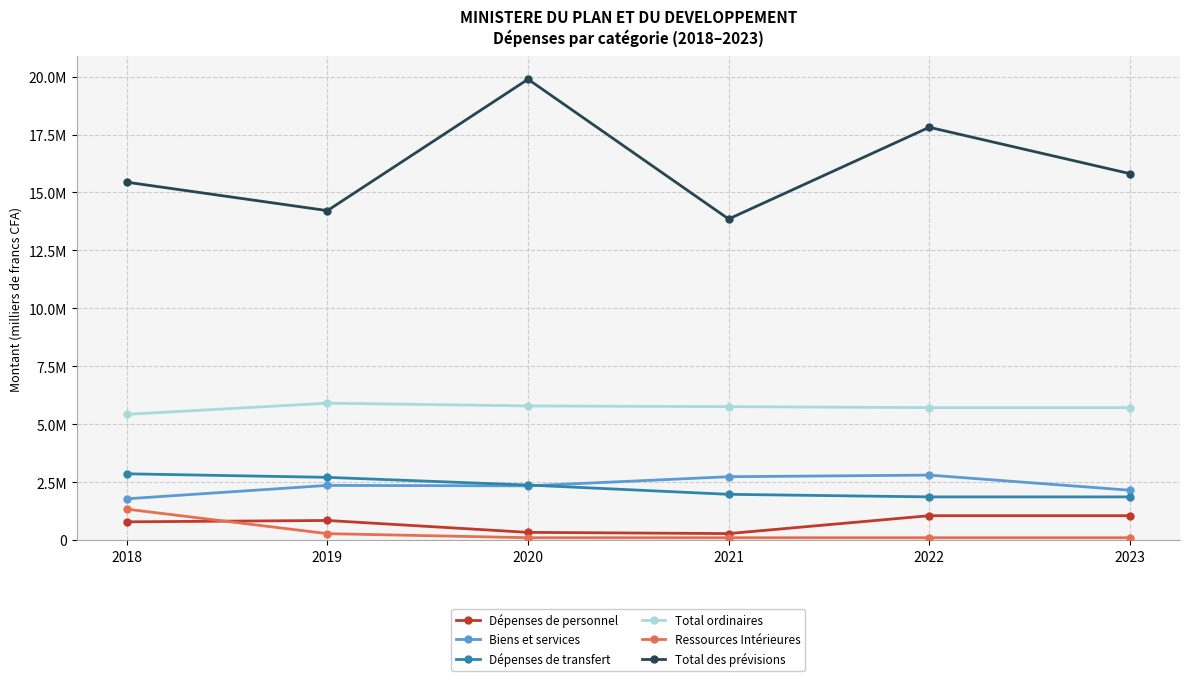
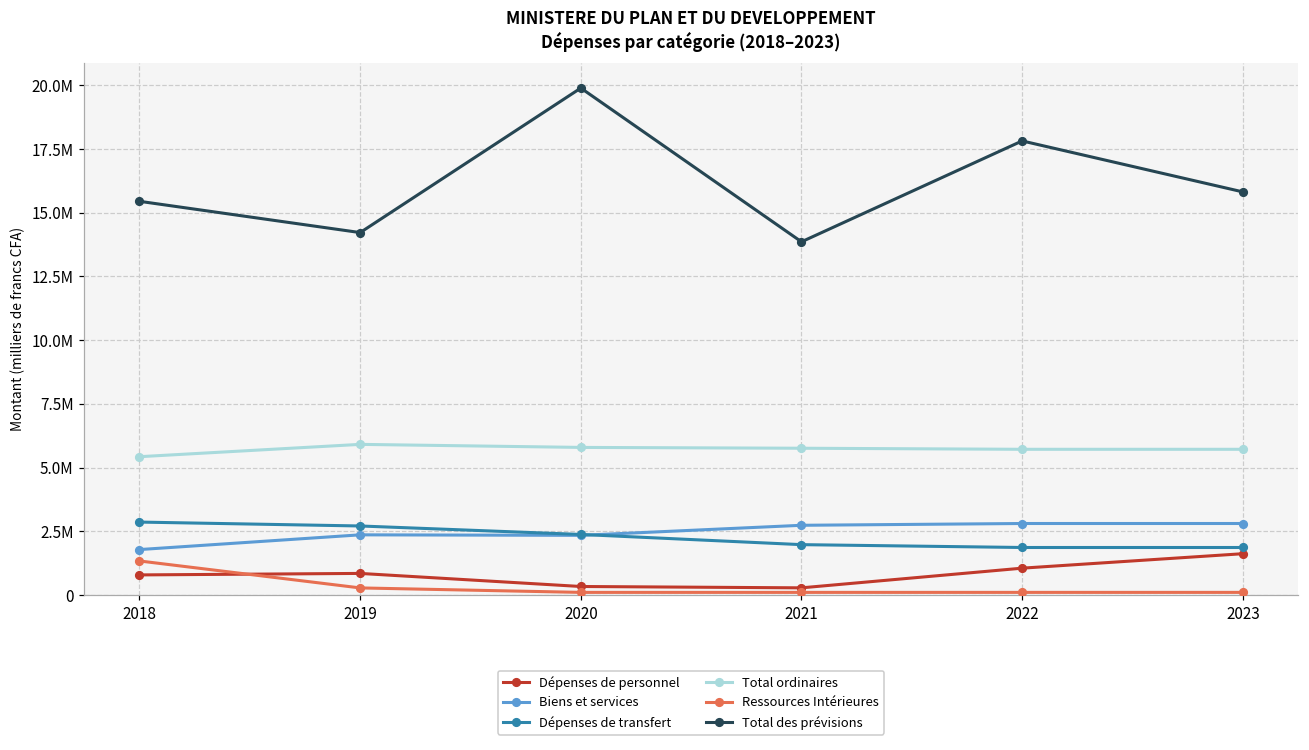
Dépenses de personnel, 2023: 1100000 -> 1600000
Biens et services, 2023: 2100000 -> 2800000
